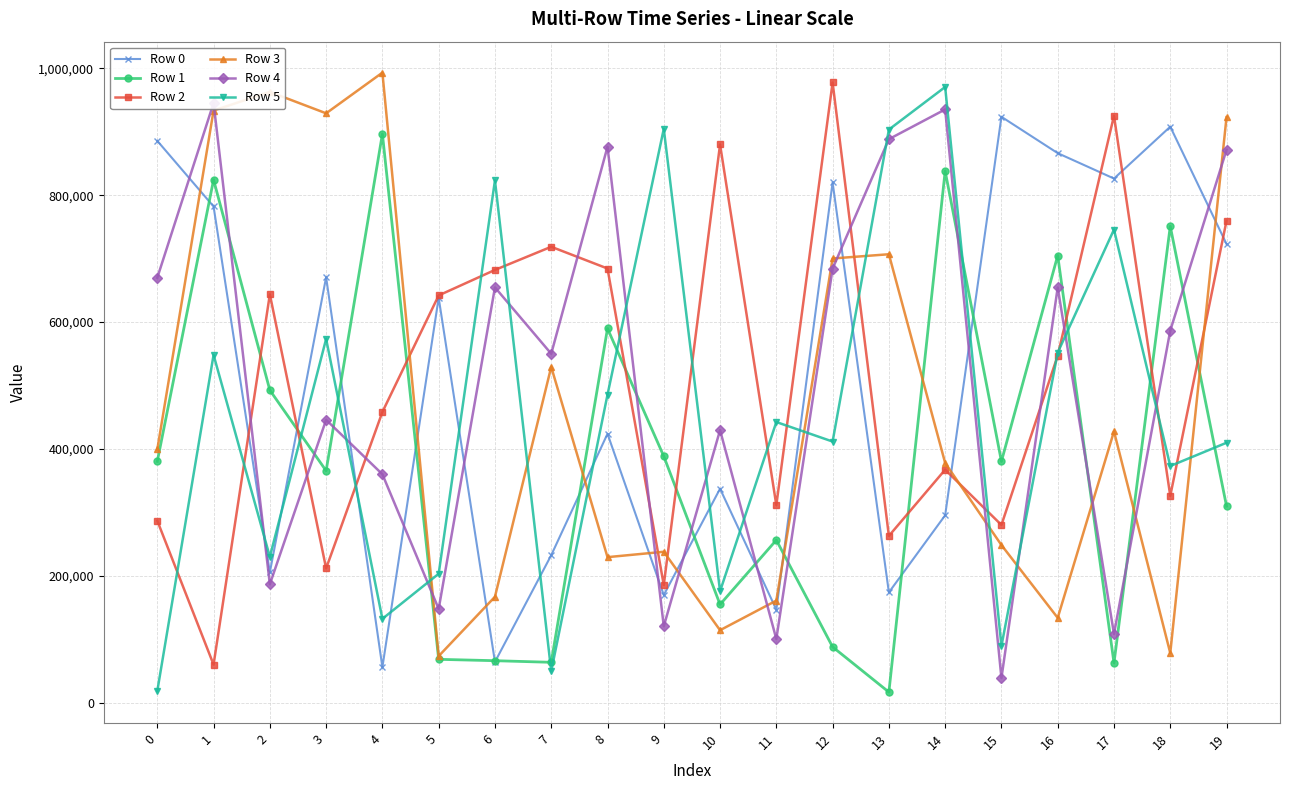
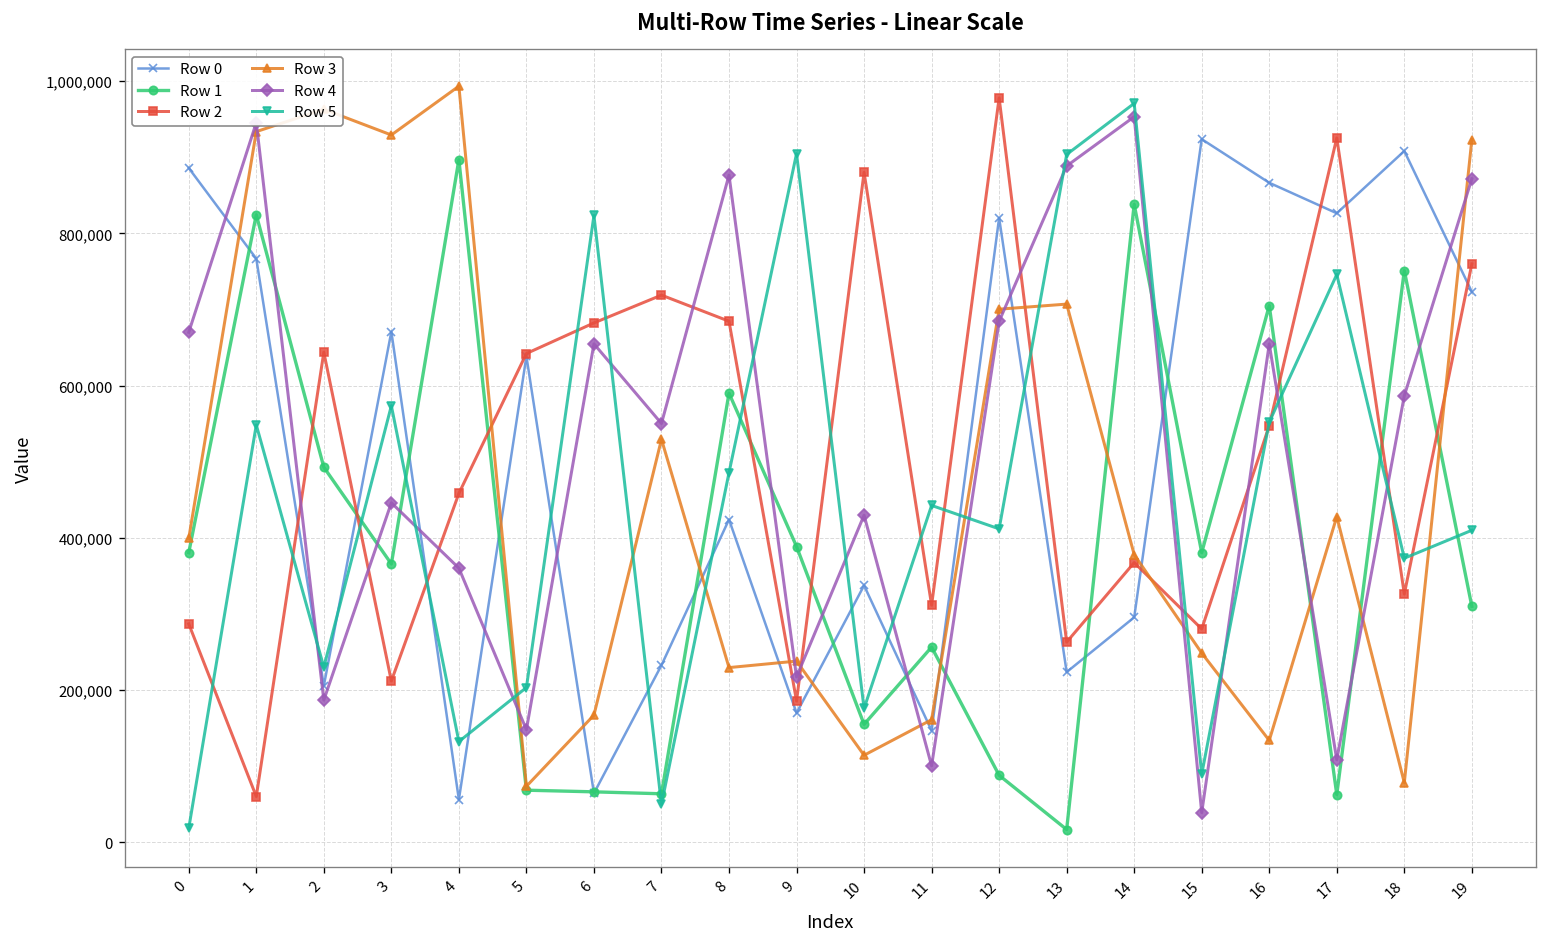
Row 0, 1: 780,000 -> 770,000
Row 4, 9: 120,000 -> 220,000
Row 0, 13: 170,000 -> 220,000
Row 4, 14: 940,000 -> 950,000
